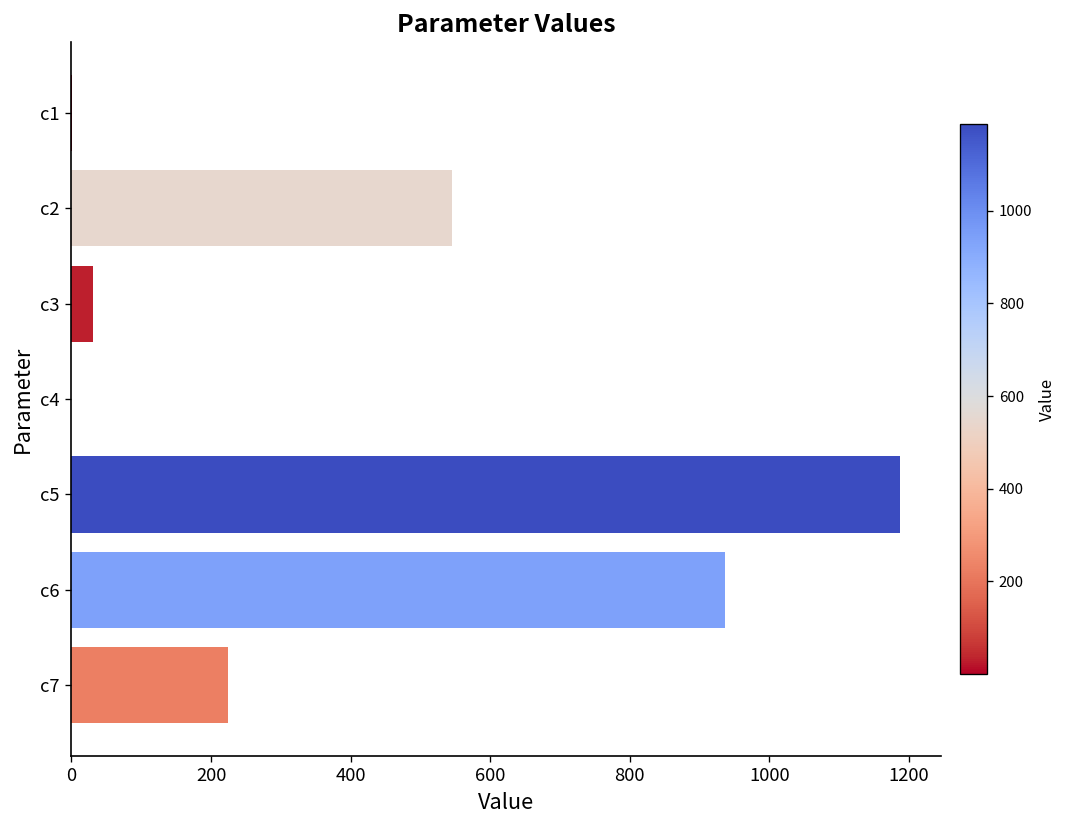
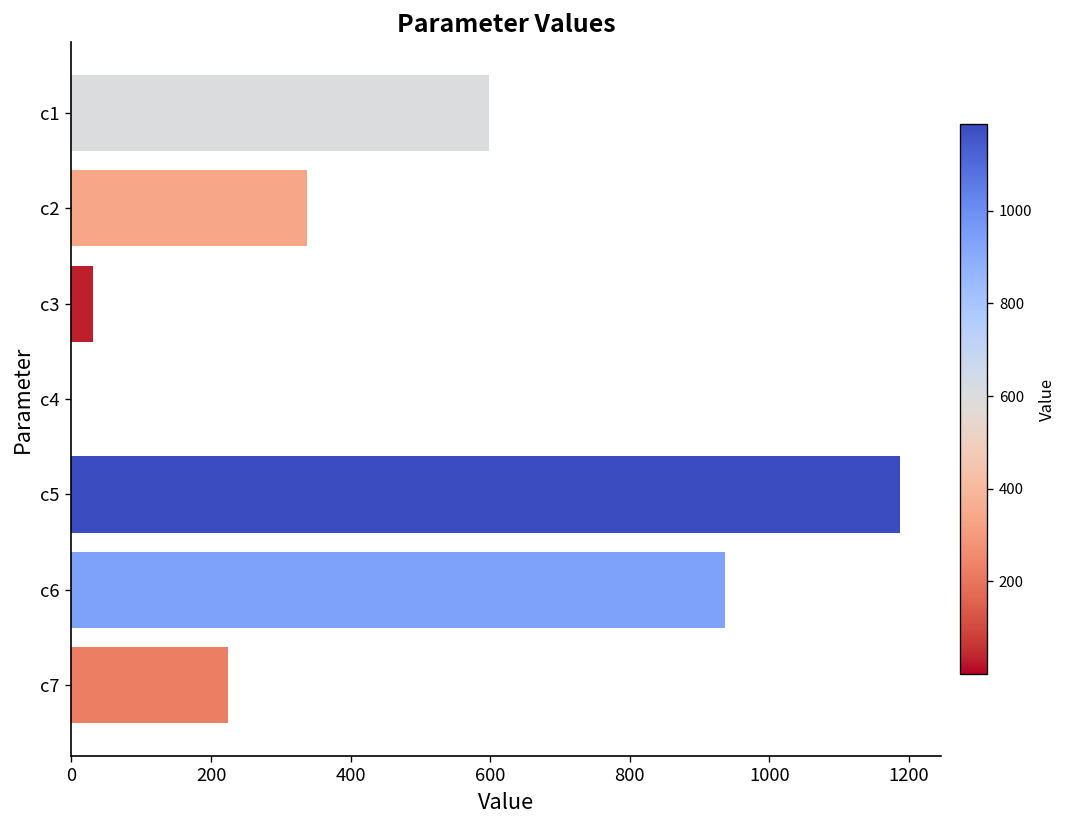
c1: 0 -> 600
c2: 550 -> 340
